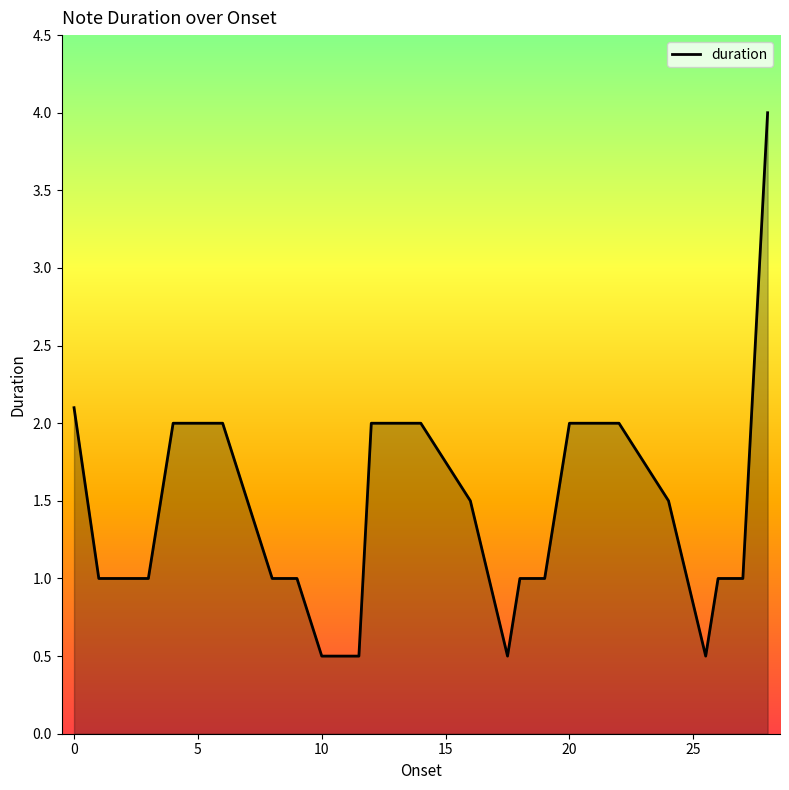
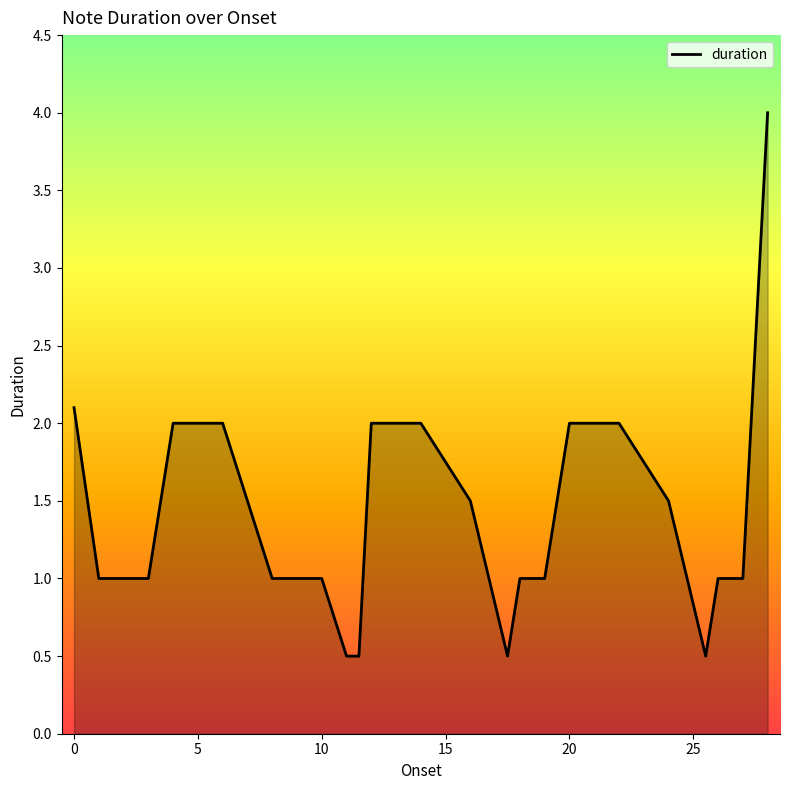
10: 0.5 -> 1.0
